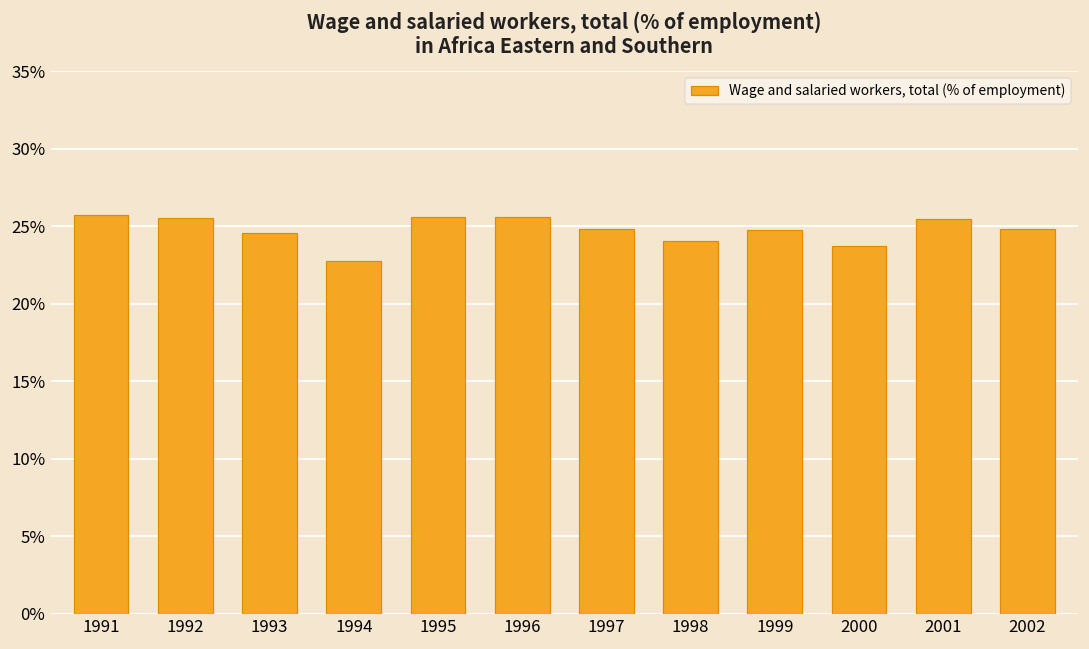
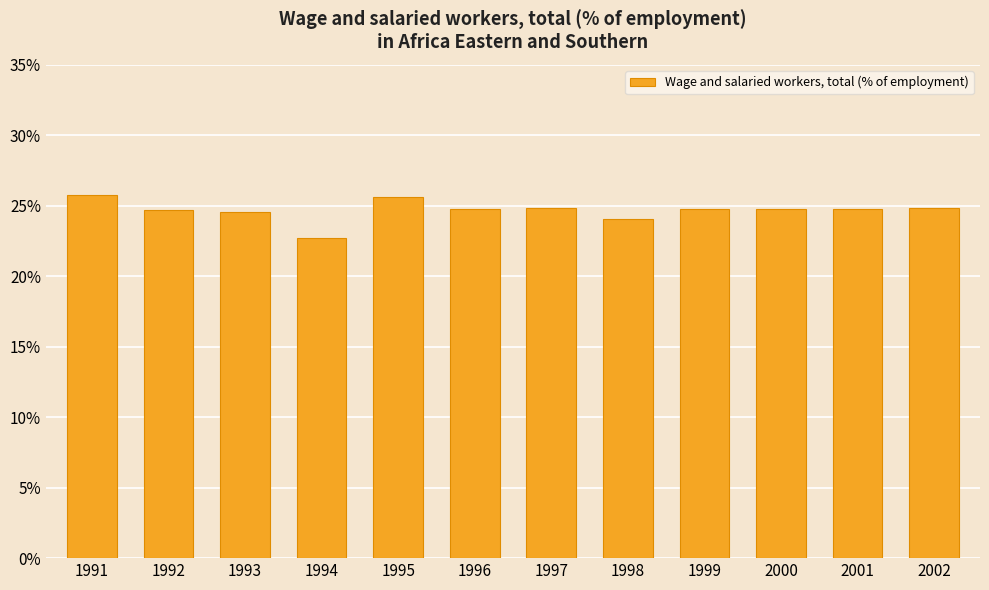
1992: 25.6% -> 24.7%
1996: 25.6% -> 24.8%
2000: 23.7% -> 24.8%
2001: 25.5% -> 24.8%
